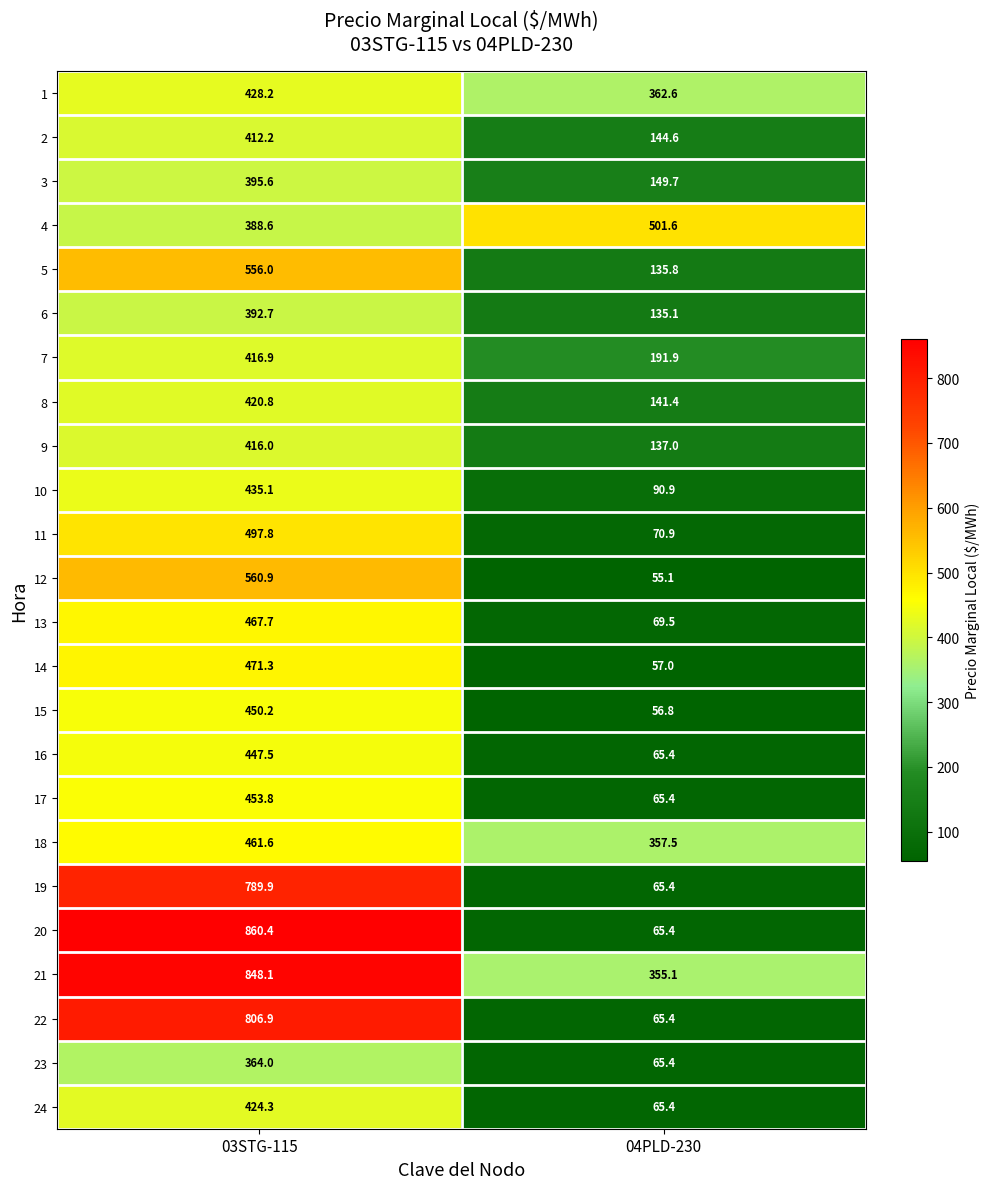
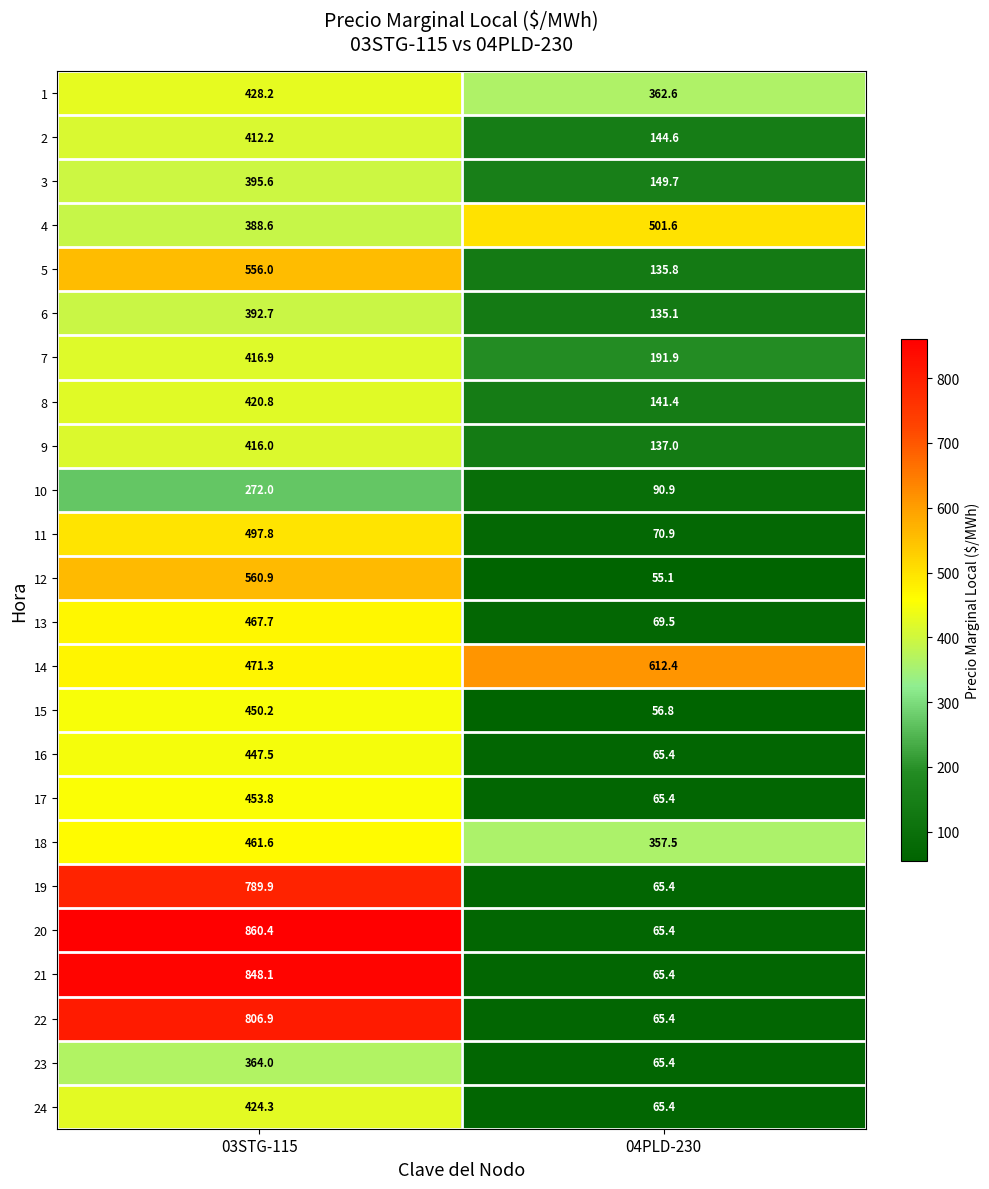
10, 03STG-115: 435.1 -> 272.0
14, 04PLD-230: 57.0 -> 612.4
21, 04PLD-230: 355.1 -> 65.4
